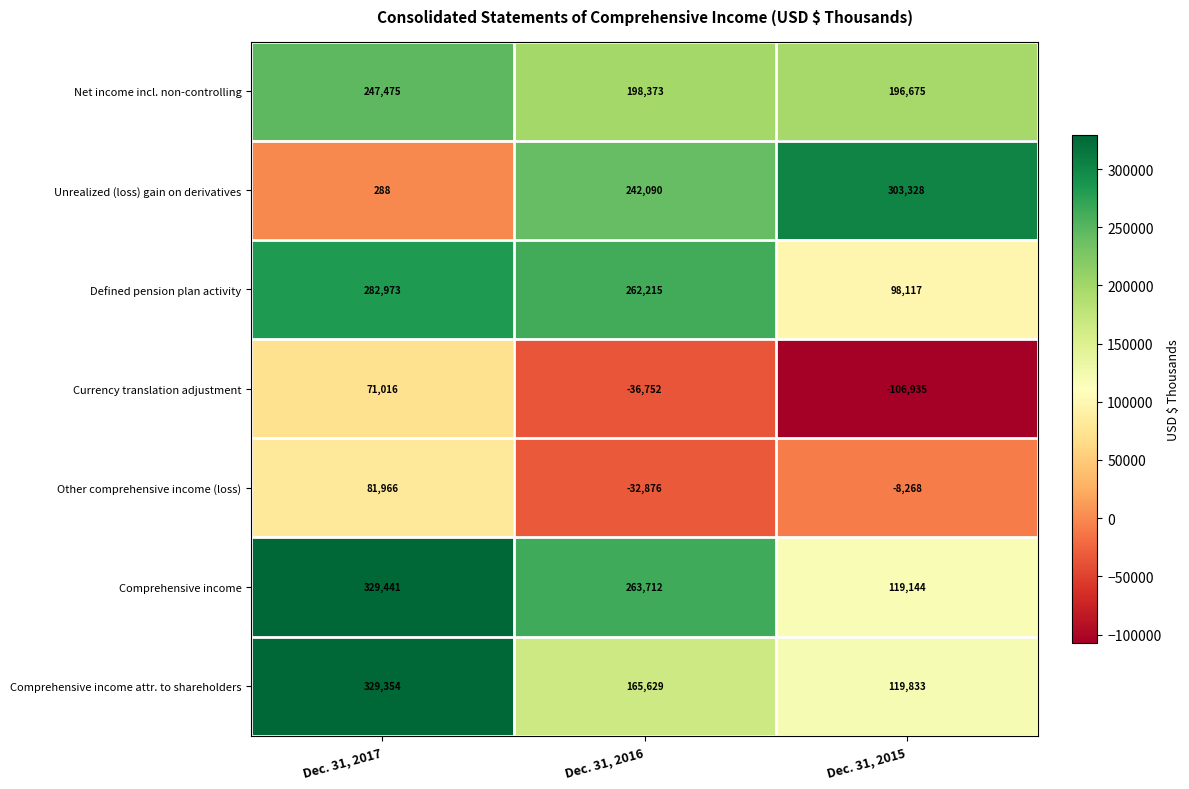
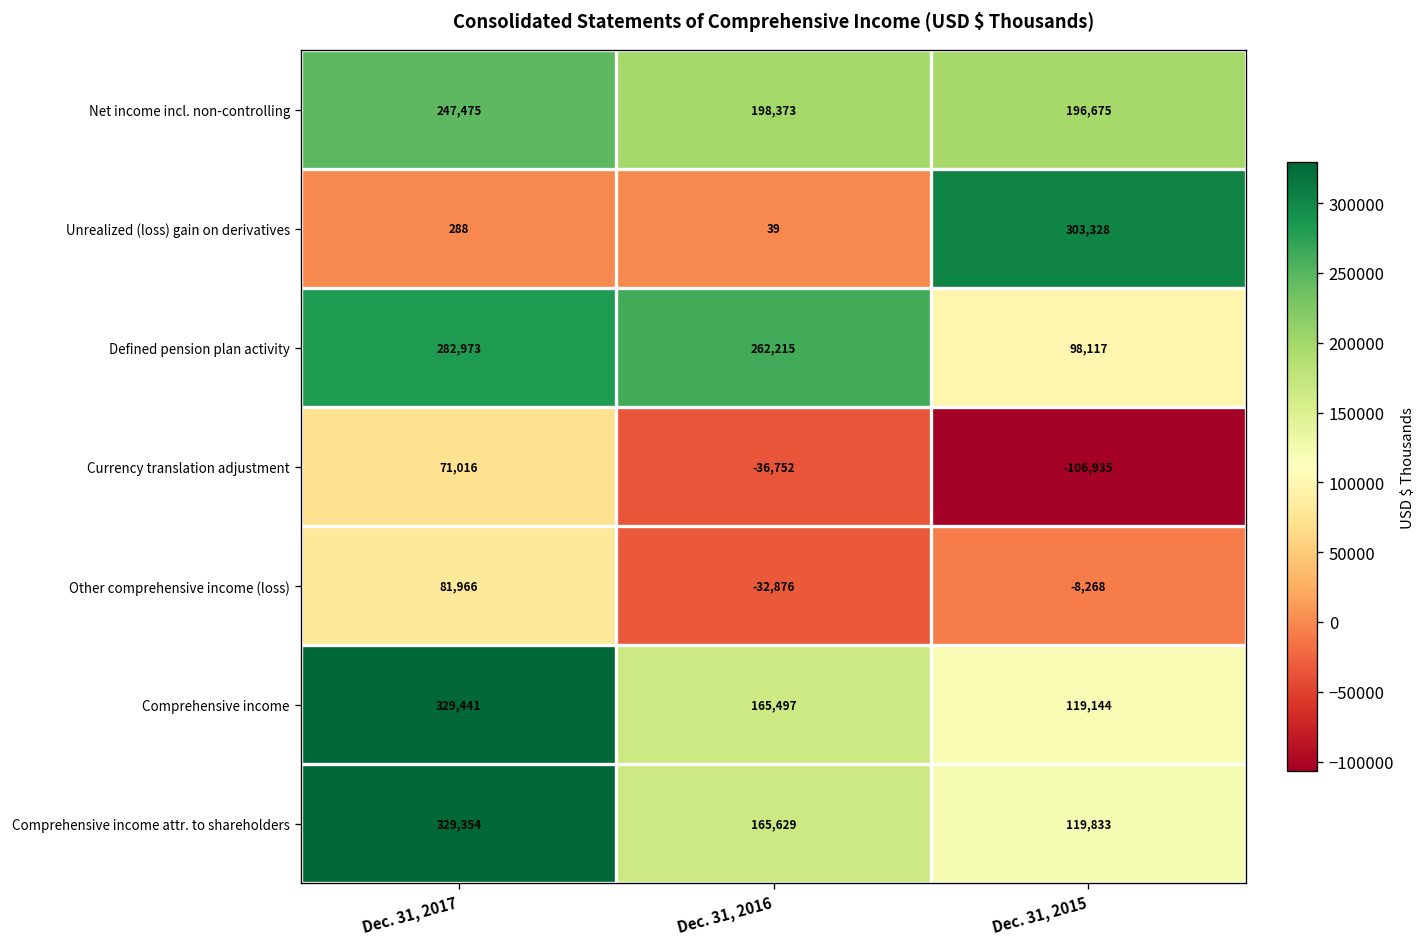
Unrealized (loss) gain on derivatives, Dec. 31, 2016: 242,090 -> 39
Comprehensive income, Dec. 31, 2016: 263,712 -> 165,497
